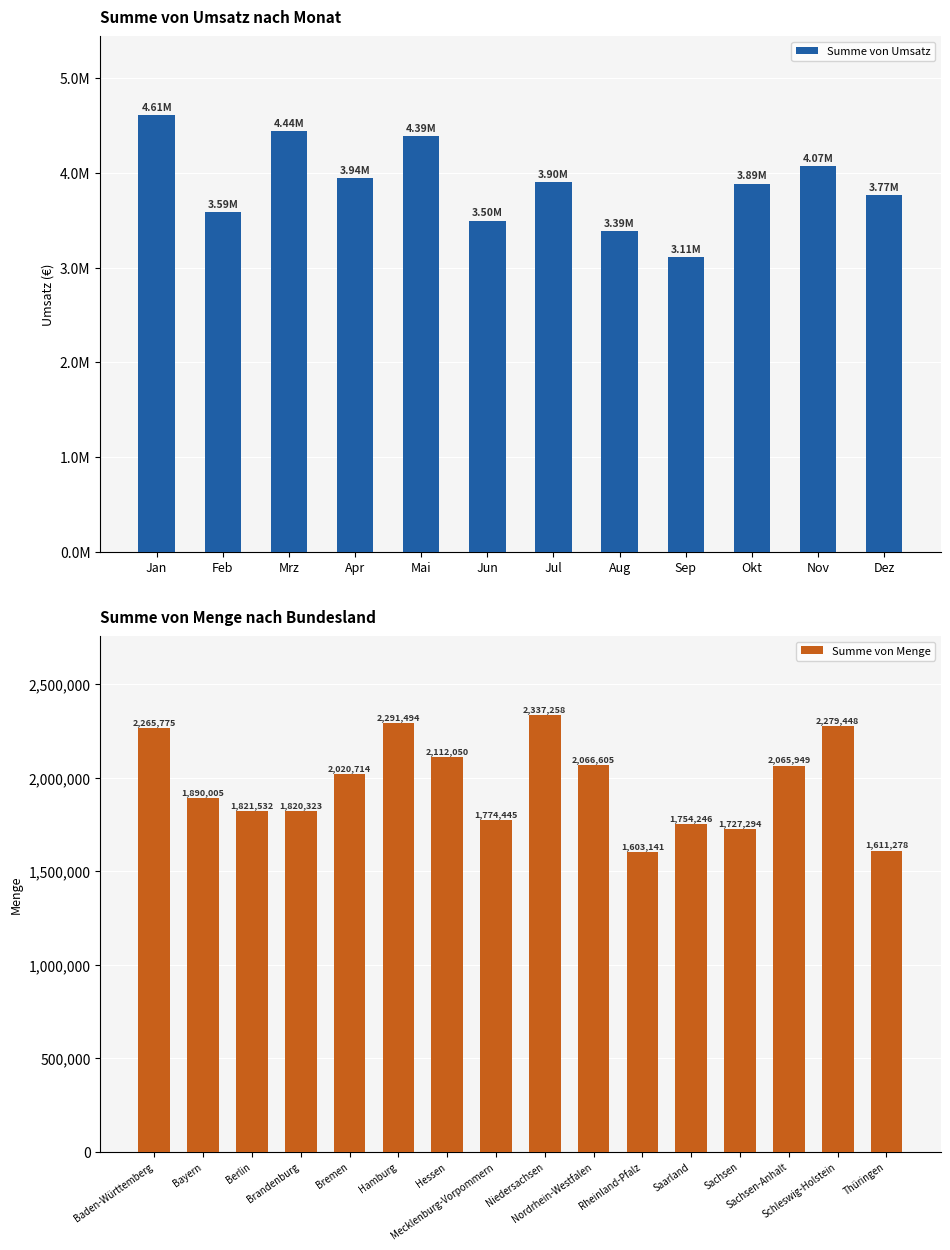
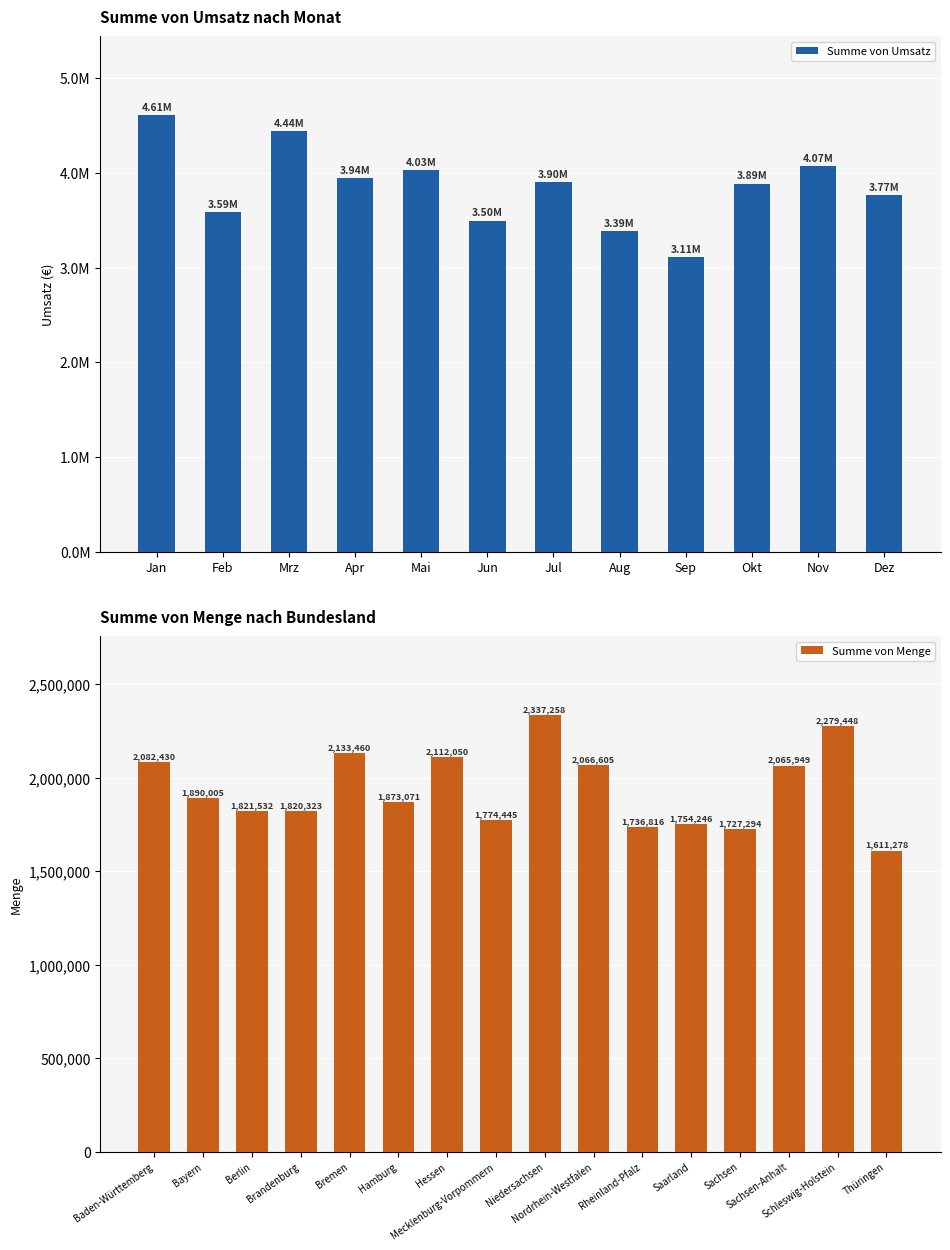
Summe von Umsatz nach Monat, Mai: 4.39M -> 4.03M
Summe von Menge nach Bundesland, Baden-Württemberg: 2,265,775 -> 2,082,430
Summe von Menge nach Bundesland, Bremen: 2,020,714 -> 2,133,460
Summe von Menge nach Bundesland, Hamburg: 2,291,494 -> 1,873,071
Summe von Menge nach Bundesland, Rheinland-Pfalz: 1,603,141 -> 1,736,816
